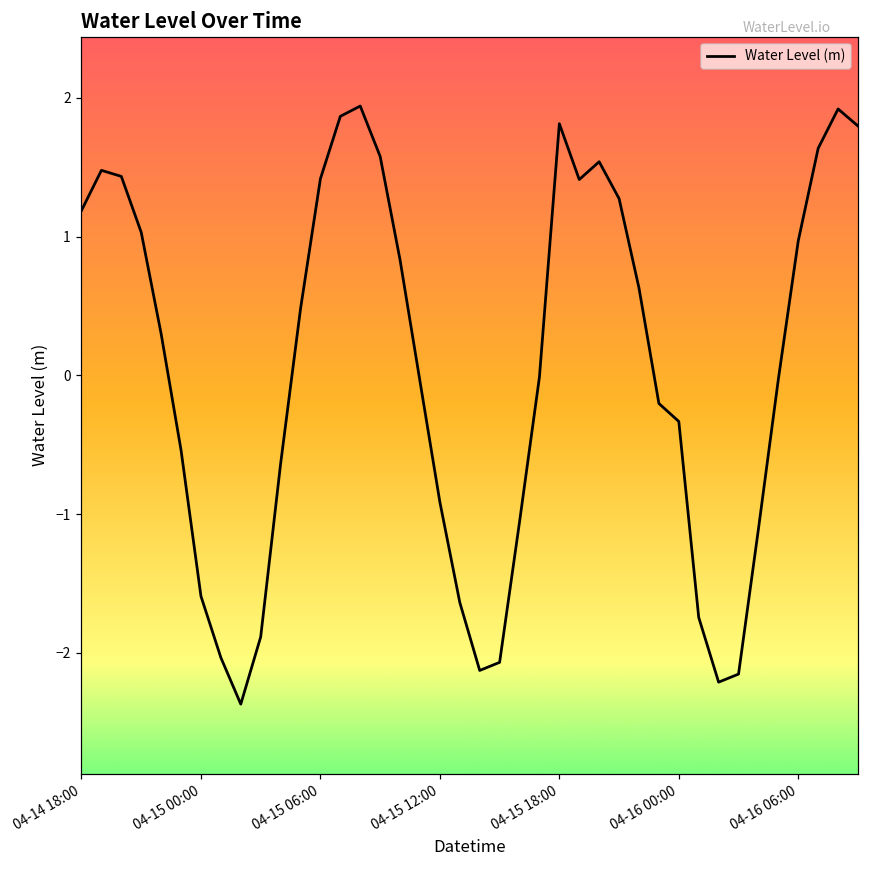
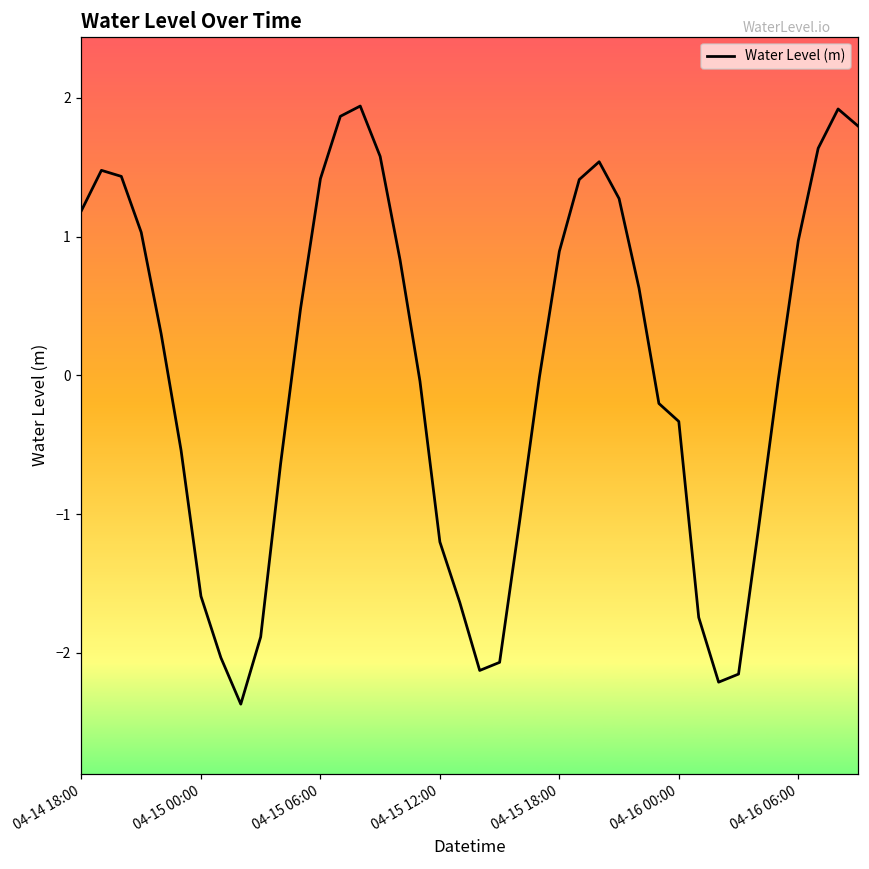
04-15 12:00: -0.91 -> -1.20
04-15 18:00: 1.81 -> 0.89
